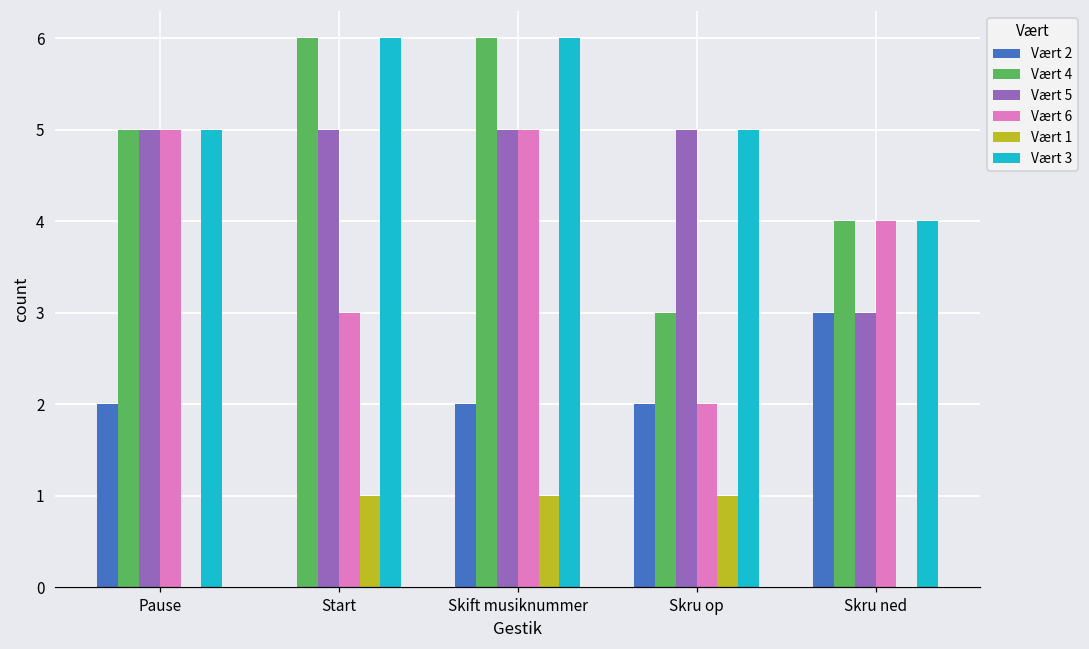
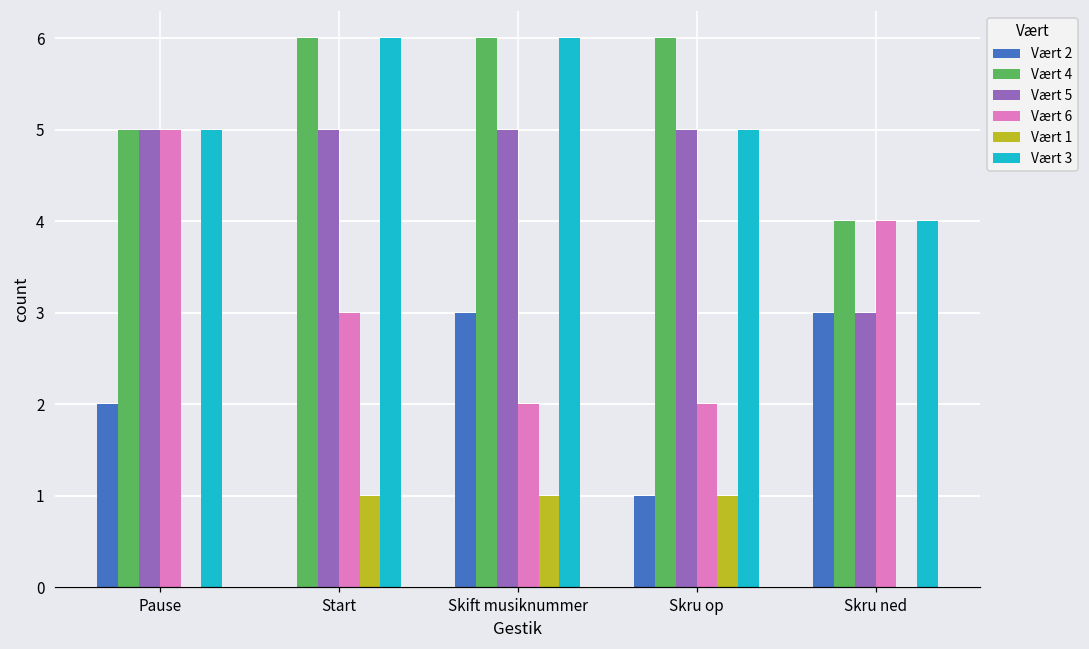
Vært 2, Skift musiknummer: 2 -> 3
Vært 6, Skift musiknummer: 5 -> 2
Vært 2, Skru op: 2 -> 1
Vært 4, Skru op: 3 -> 6
